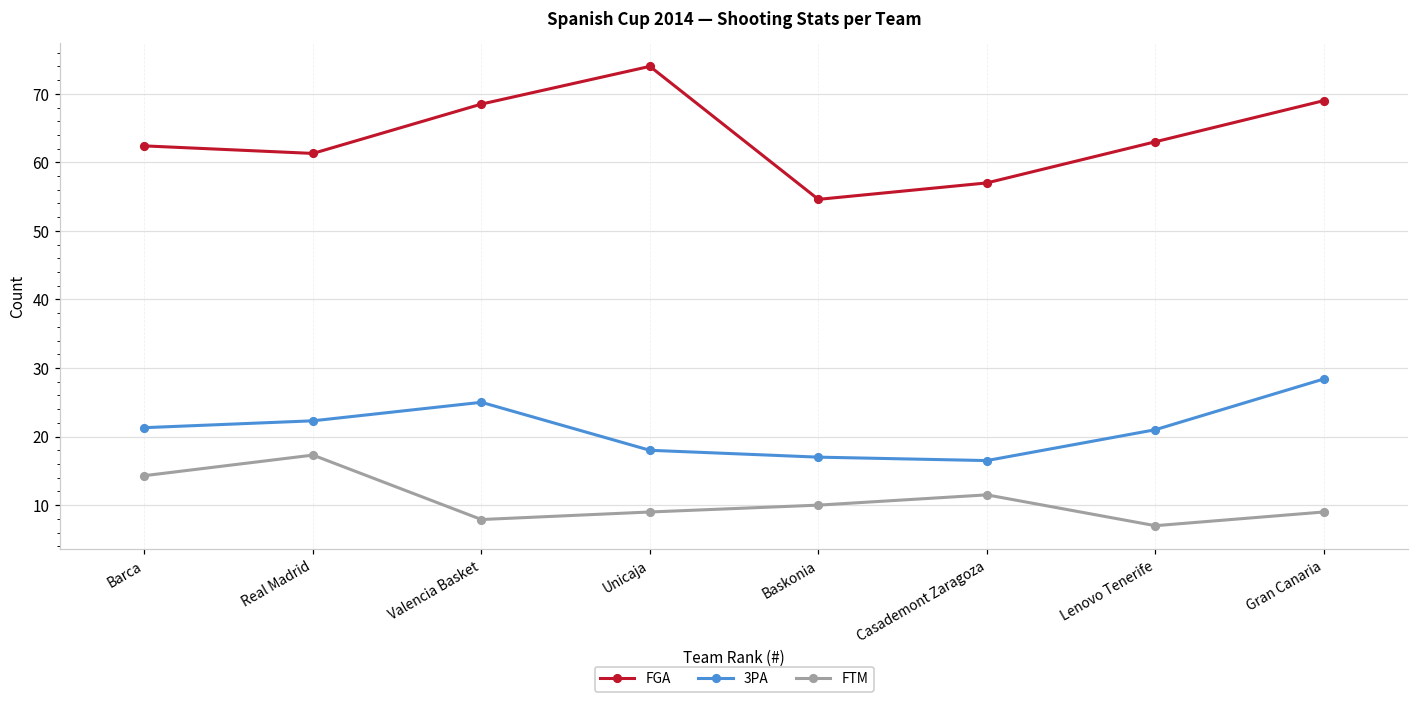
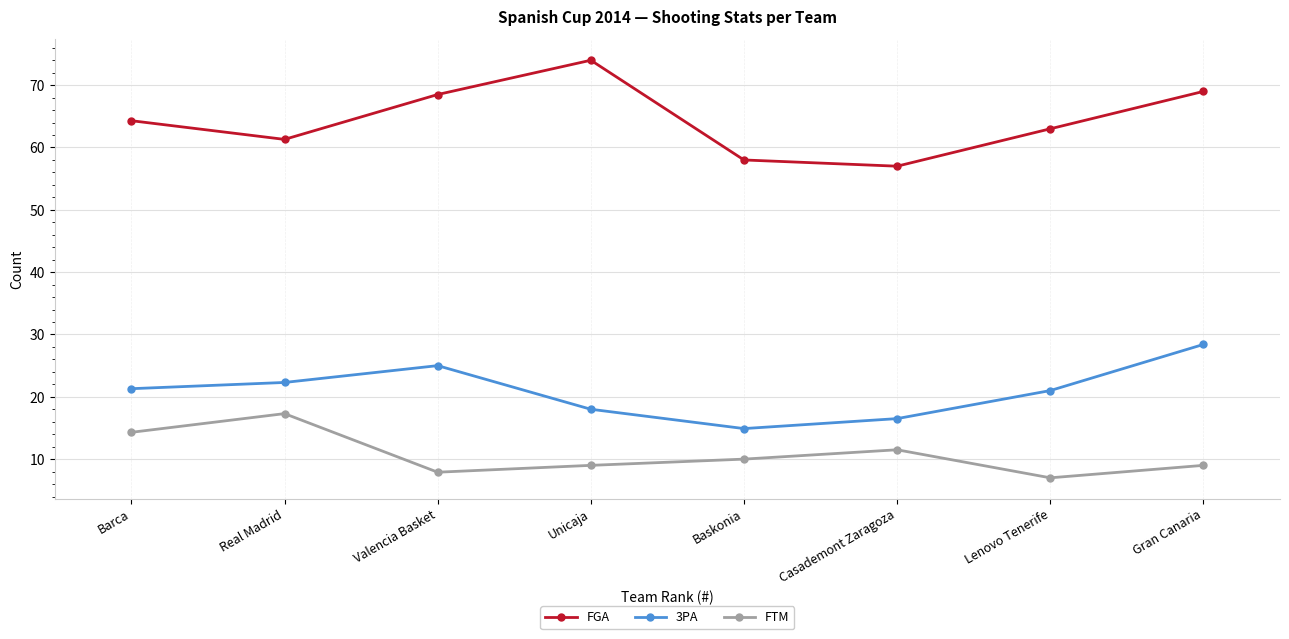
FGA, Barca: 62 -> 64
FGA, Baskonia: 55 -> 58
3PA, Baskonia: 17 -> 15
